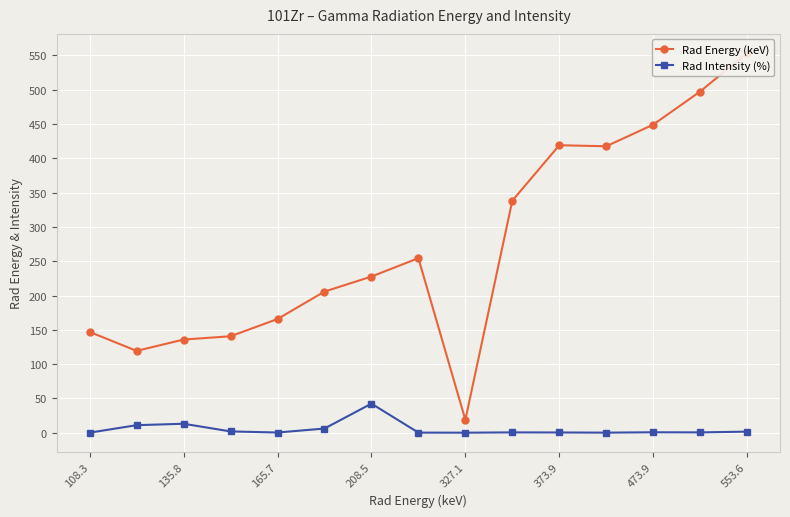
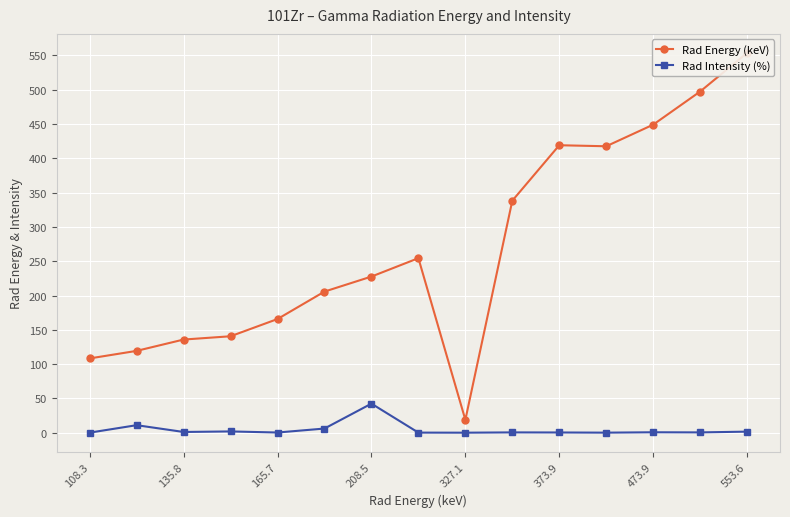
Rad Energy (keV), 108.3: 150 -> 110
Rad Intensity (%), 135.8: 10 -> 0
